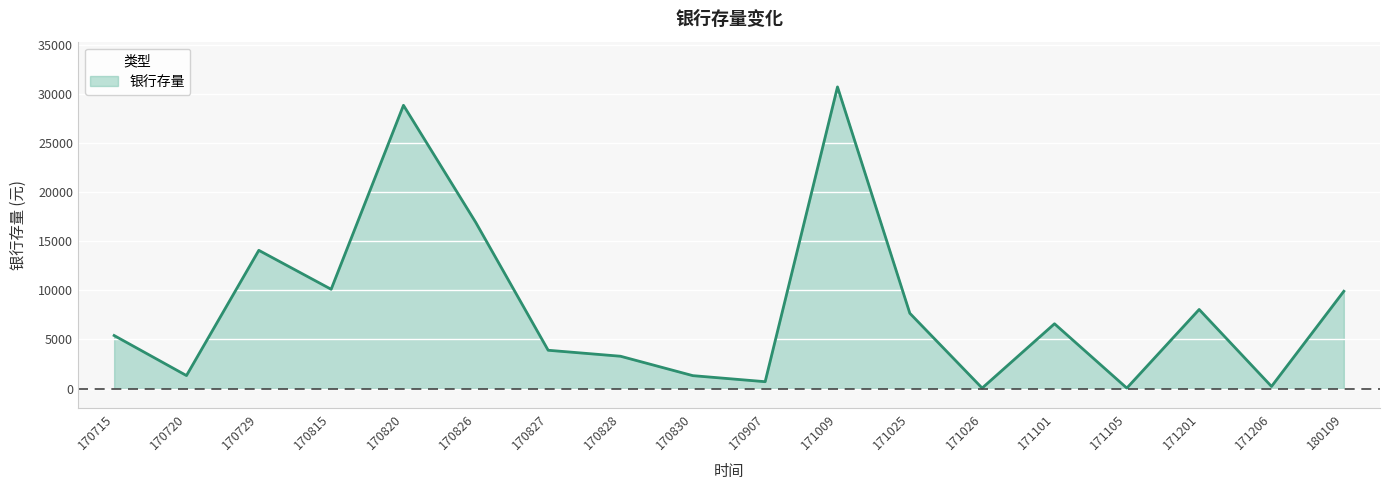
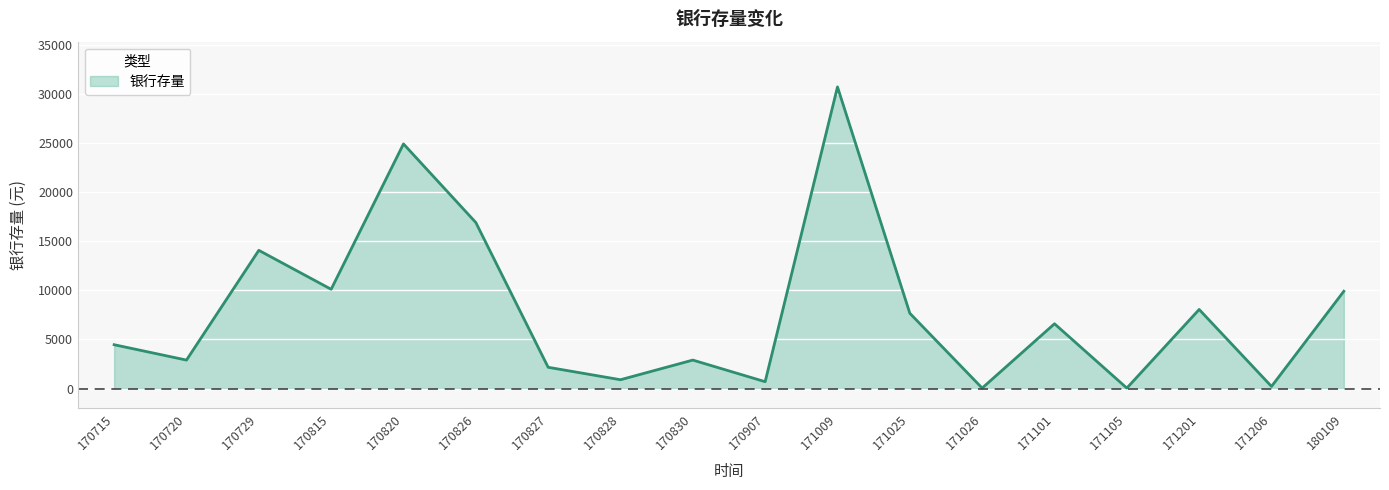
170715: 5000 -> 4000
170720: 1000 -> 3000
170820: 29000 -> 25000
170827: 4000 -> 2000
170828: 3000 -> 1000
170830: 1000 -> 3000
